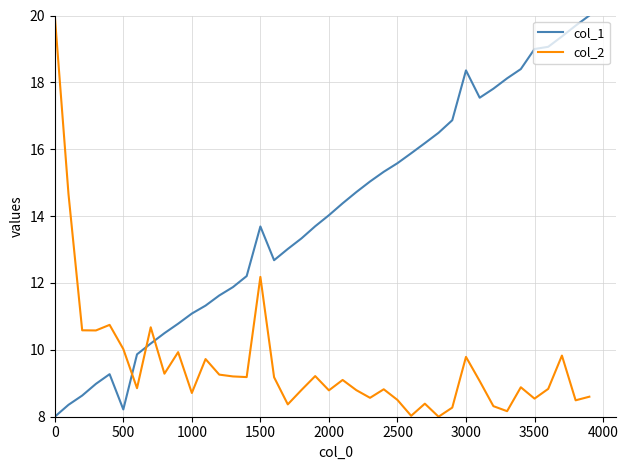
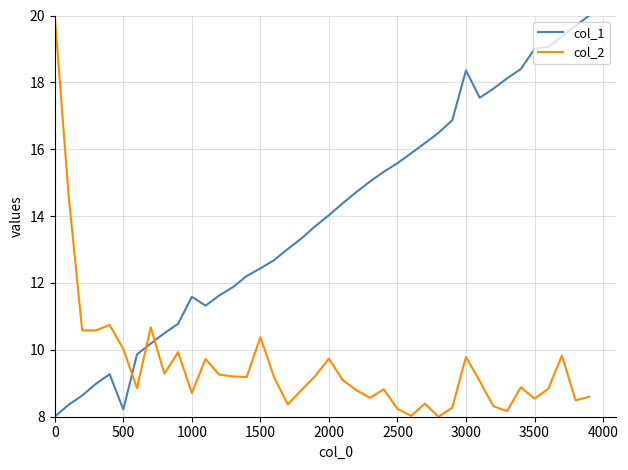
col_1, 1000: 11.1 -> 11.6
col_1, 1500: 13.7 -> 12.4
col_2, 1500: 12.2 -> 10.4
col_2, 2000: 8.8 -> 9.7
col_2, 2500: 8.5 -> 8.2
